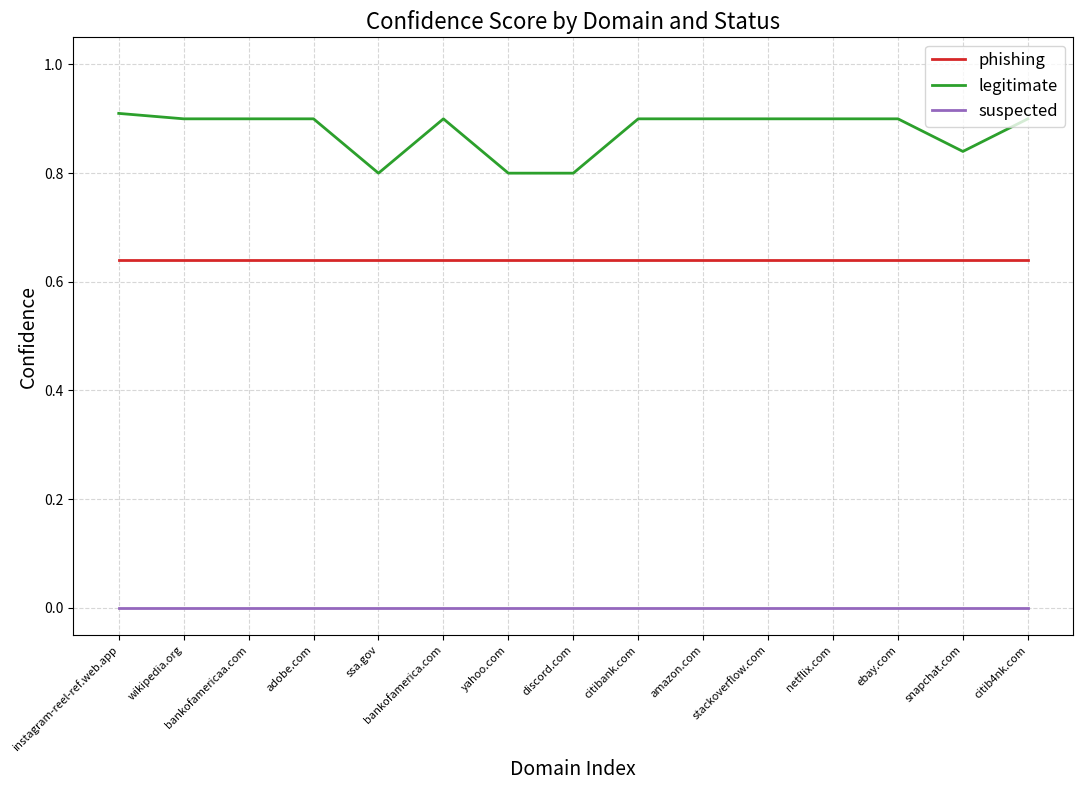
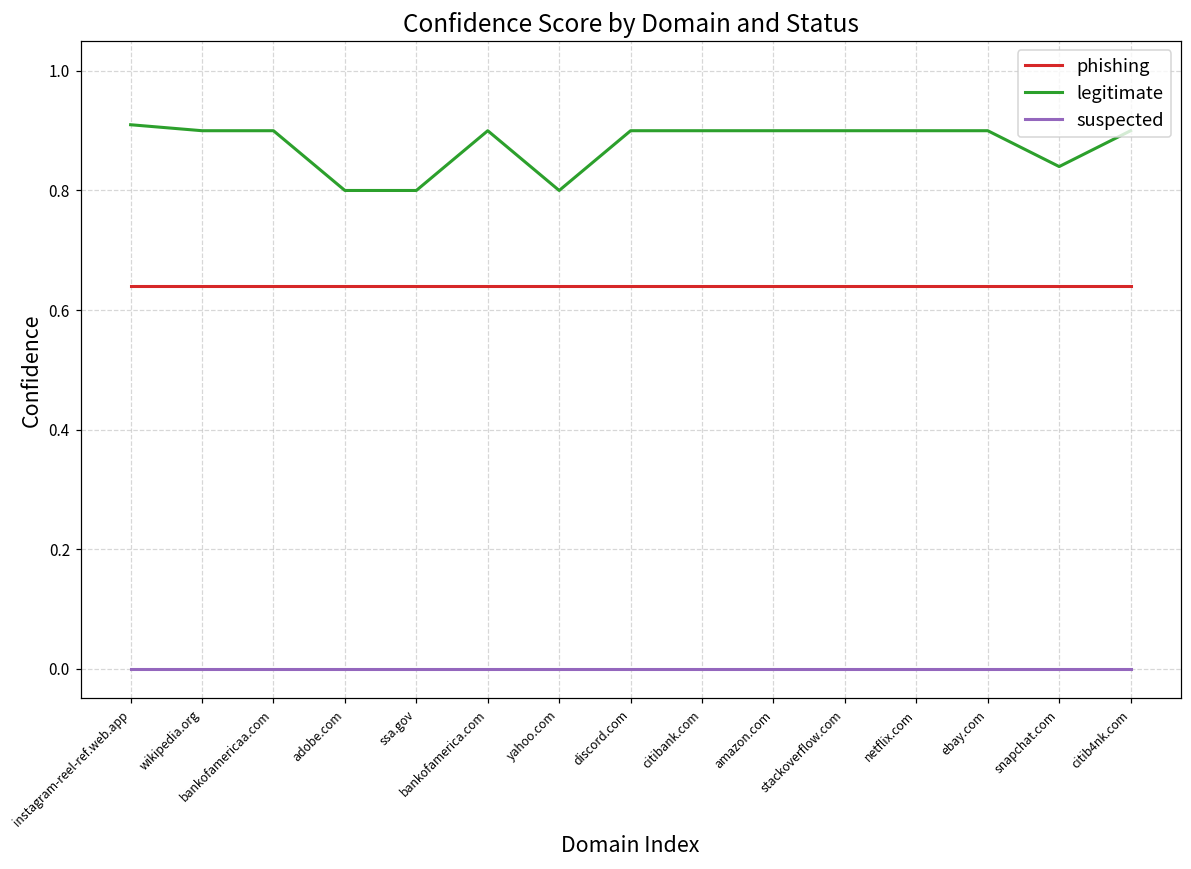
legitimate, adobe.com: 0.9 -> 0.8
legitimate, discord.com: 0.8 -> 0.9
